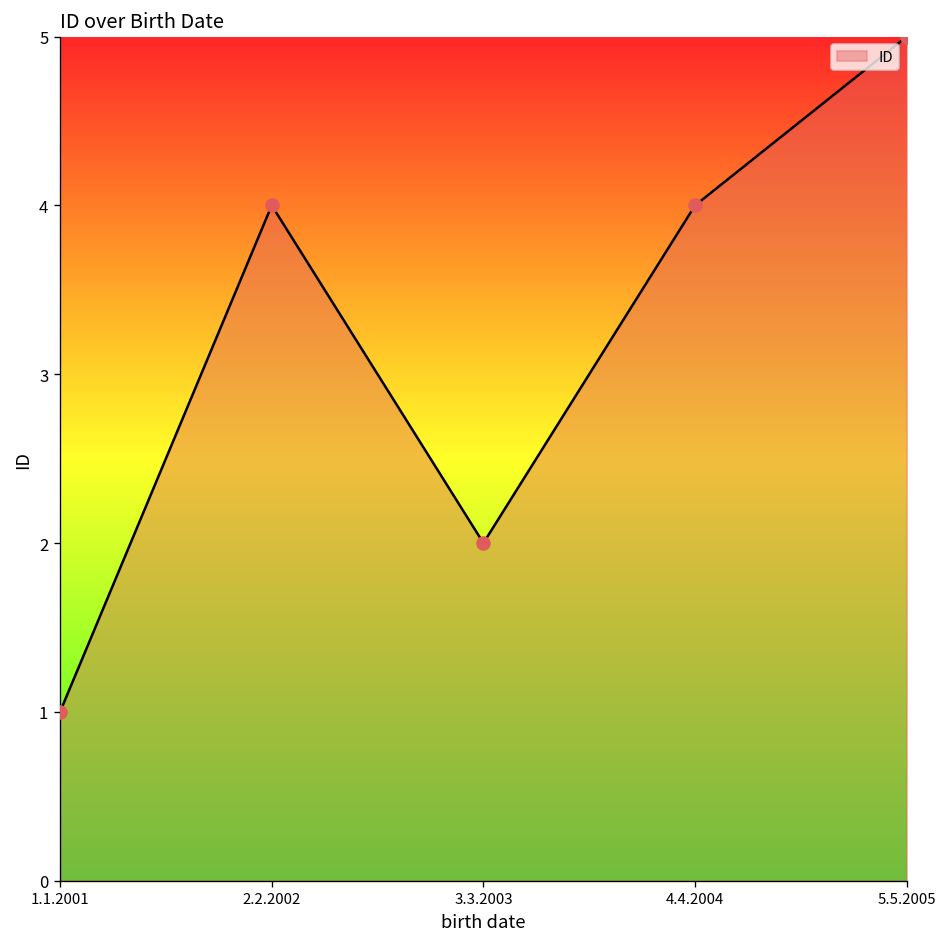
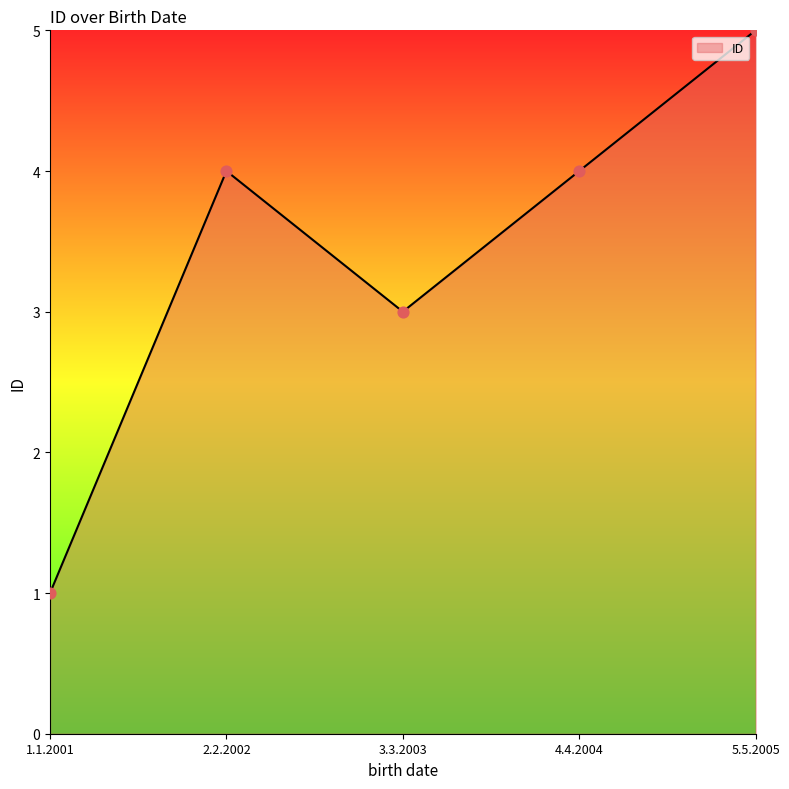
3.3.2003: 2 -> 3
